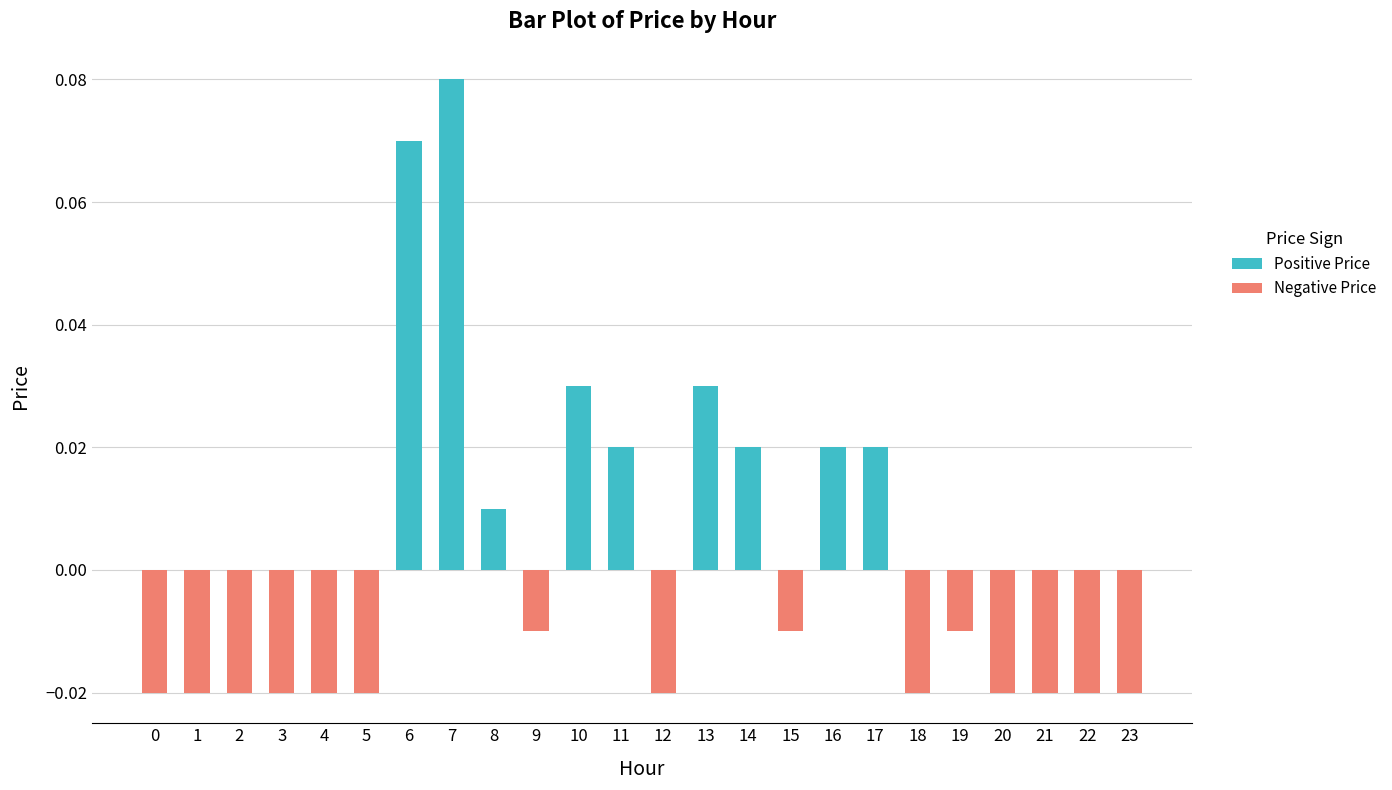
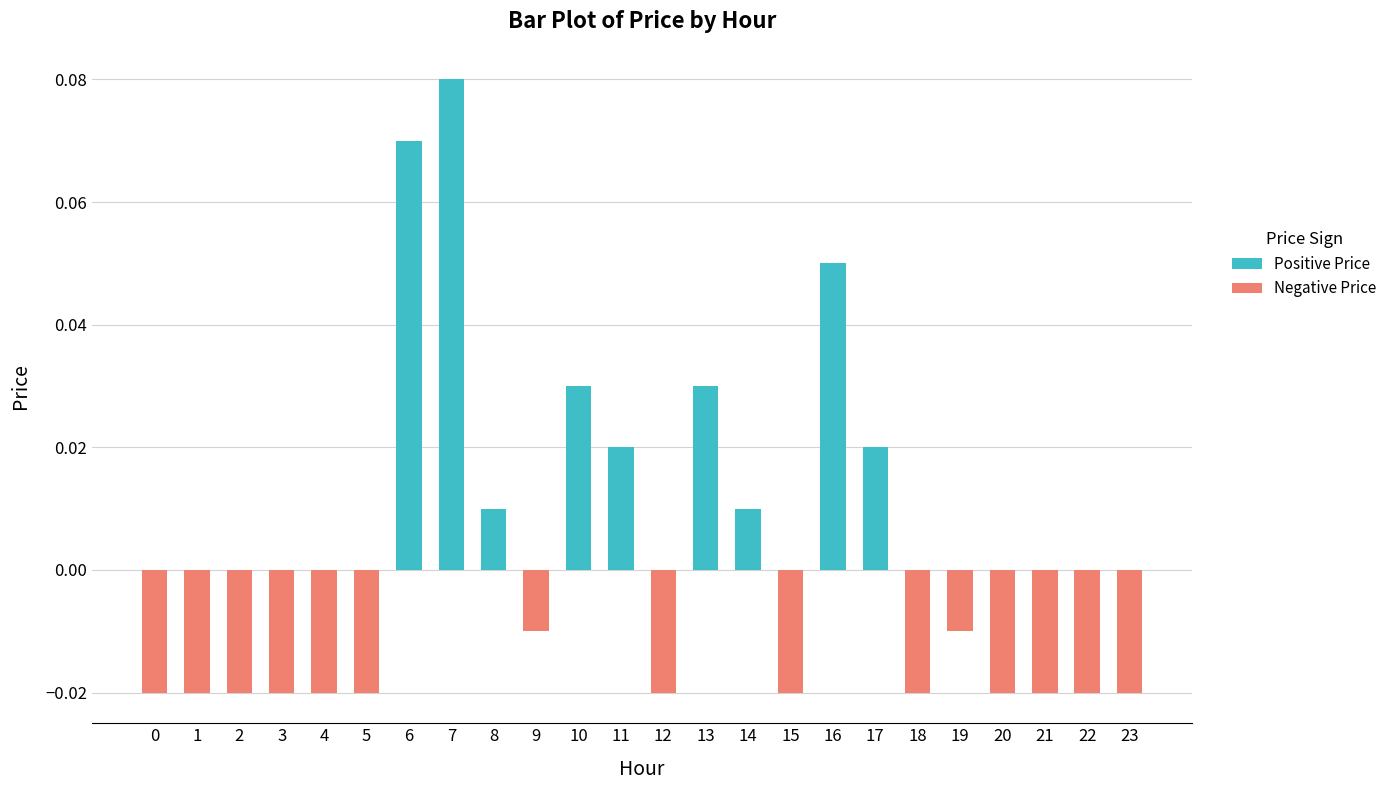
Positive Price, 14: 0.02 -> 0.01
Negative Price, 15: -0.01 -> -0.02
Positive Price, 16: 0.02 -> 0.05
